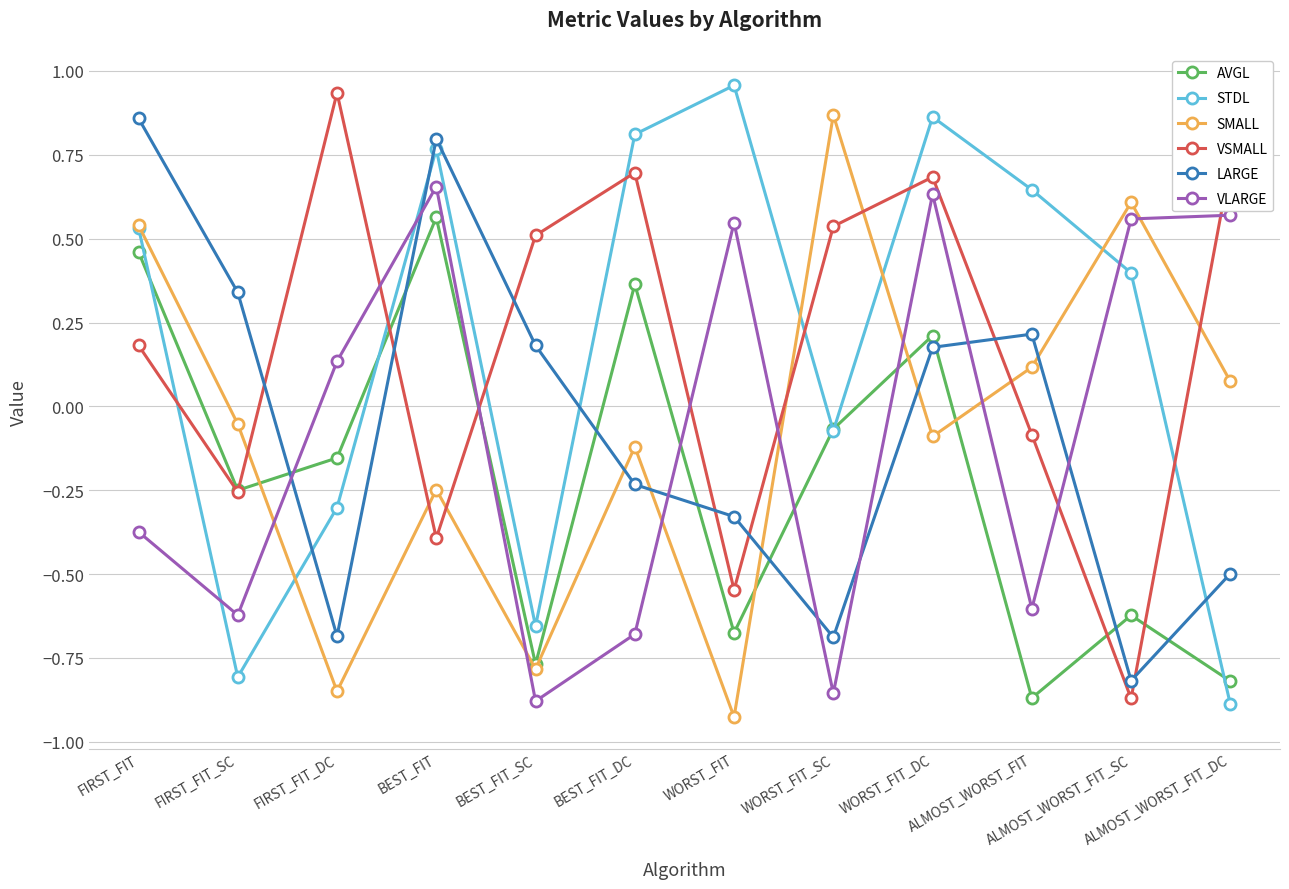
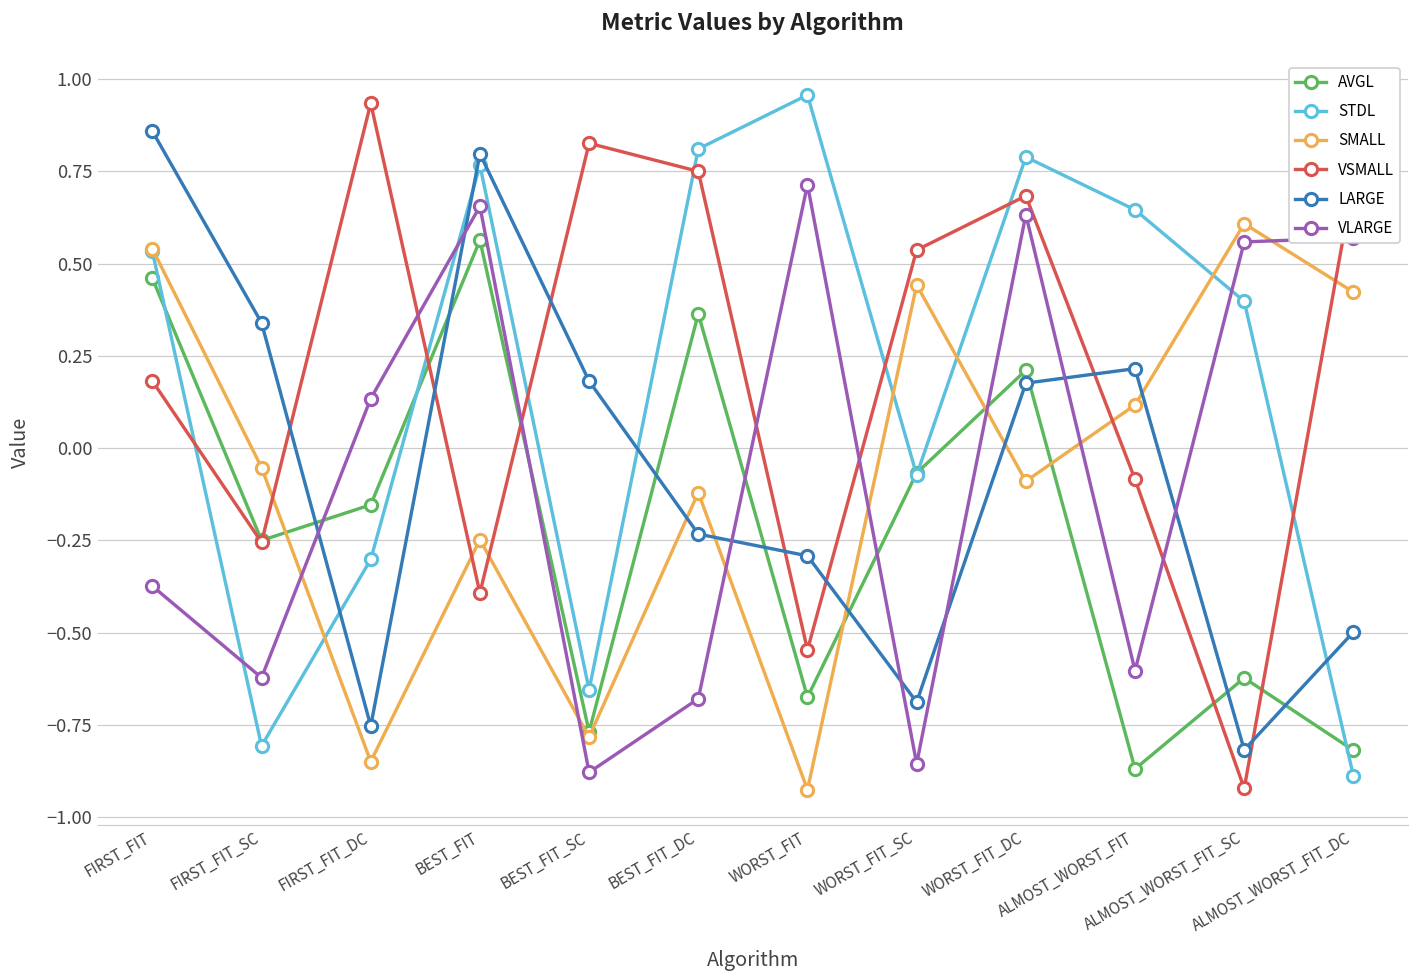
LARGE, FIRST_FIT_DC: -0.69 -> -0.75
VSMALL, BEST_FIT_SC: 0.51 -> 0.83
VSMALL, BEST_FIT_DC: 0.70 -> 0.75
LARGE, WORST_FIT: -0.33 -> -0.29
VLARGE, WORST_FIT: 0.55 -> 0.71
SMALL, WORST_FIT_SC: 0.87 -> 0.44
STDL, WORST_FIT_DC: 0.86 -> 0.79
VSMALL, ALMOST_WORST_FIT_SC: -0.87 -> -0.92
SMALL, ALMOST_WORST_FIT_DC: 0.07 -> 0.42
